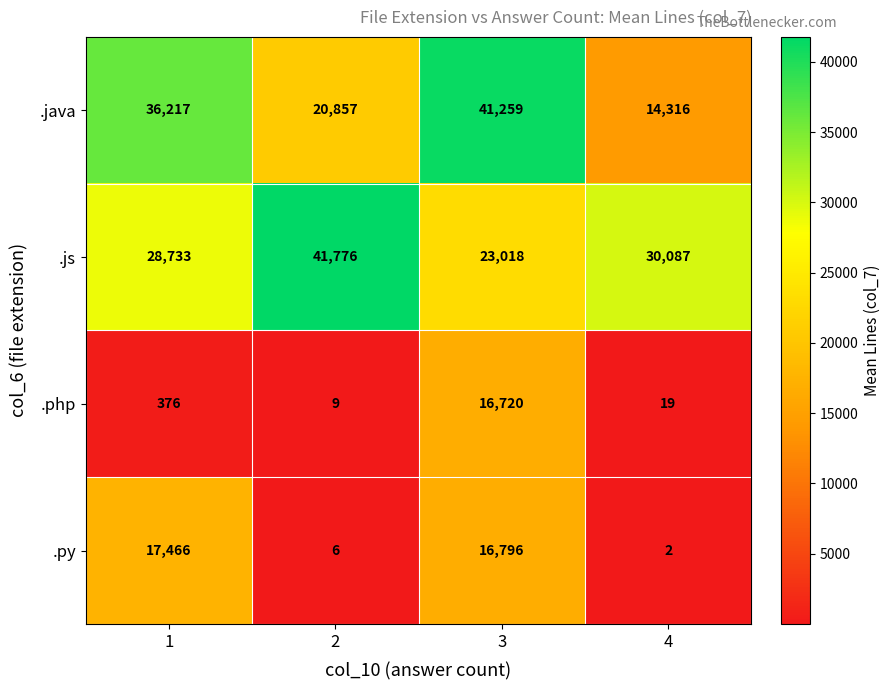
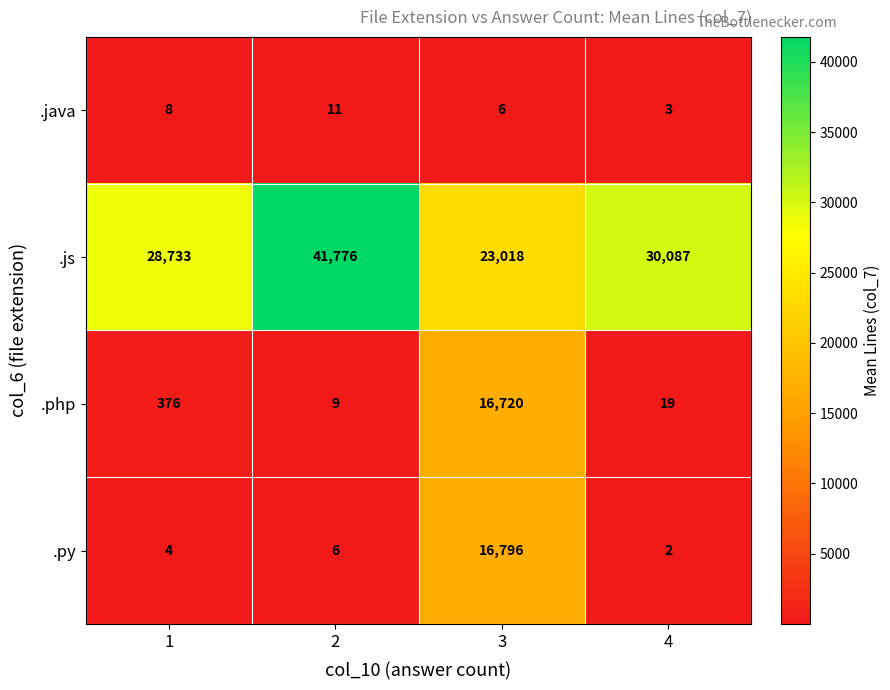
.java, 1: 36,217 -> 8
.java, 2: 20,857 -> 11
.java, 3: 41,259 -> 6
.java, 4: 14,316 -> 3
.py, 1: 17,466 -> 4
